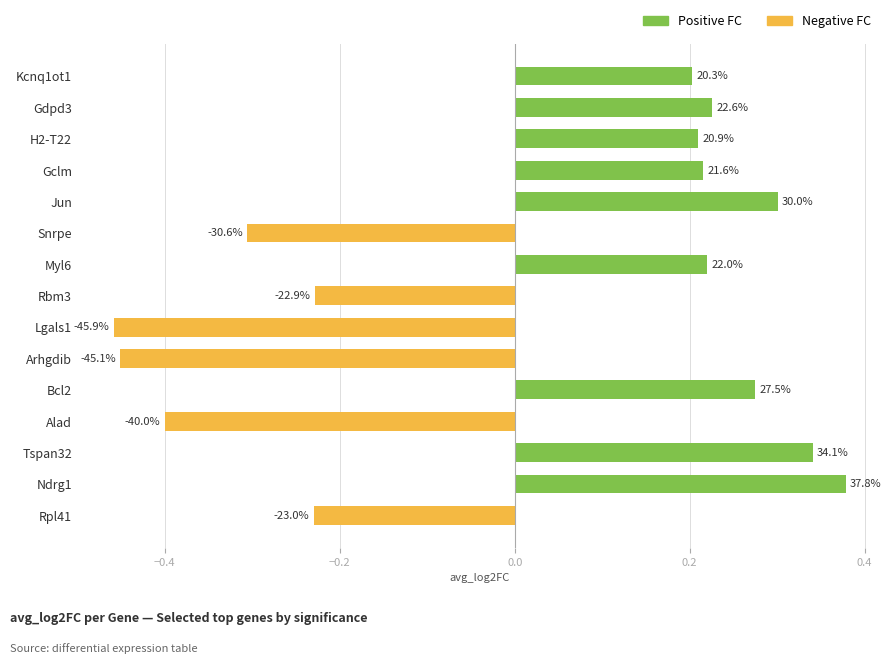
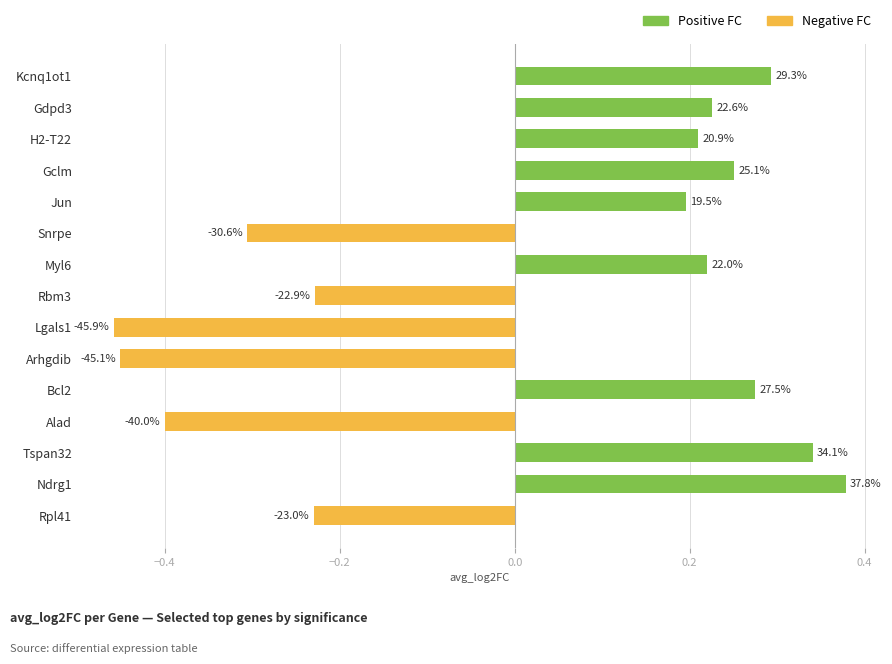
Kcnq1ot1: 20.3% -> 29.3%
Gclm: 21.6% -> 25.1%
Jun: 30.0% -> 19.5%
